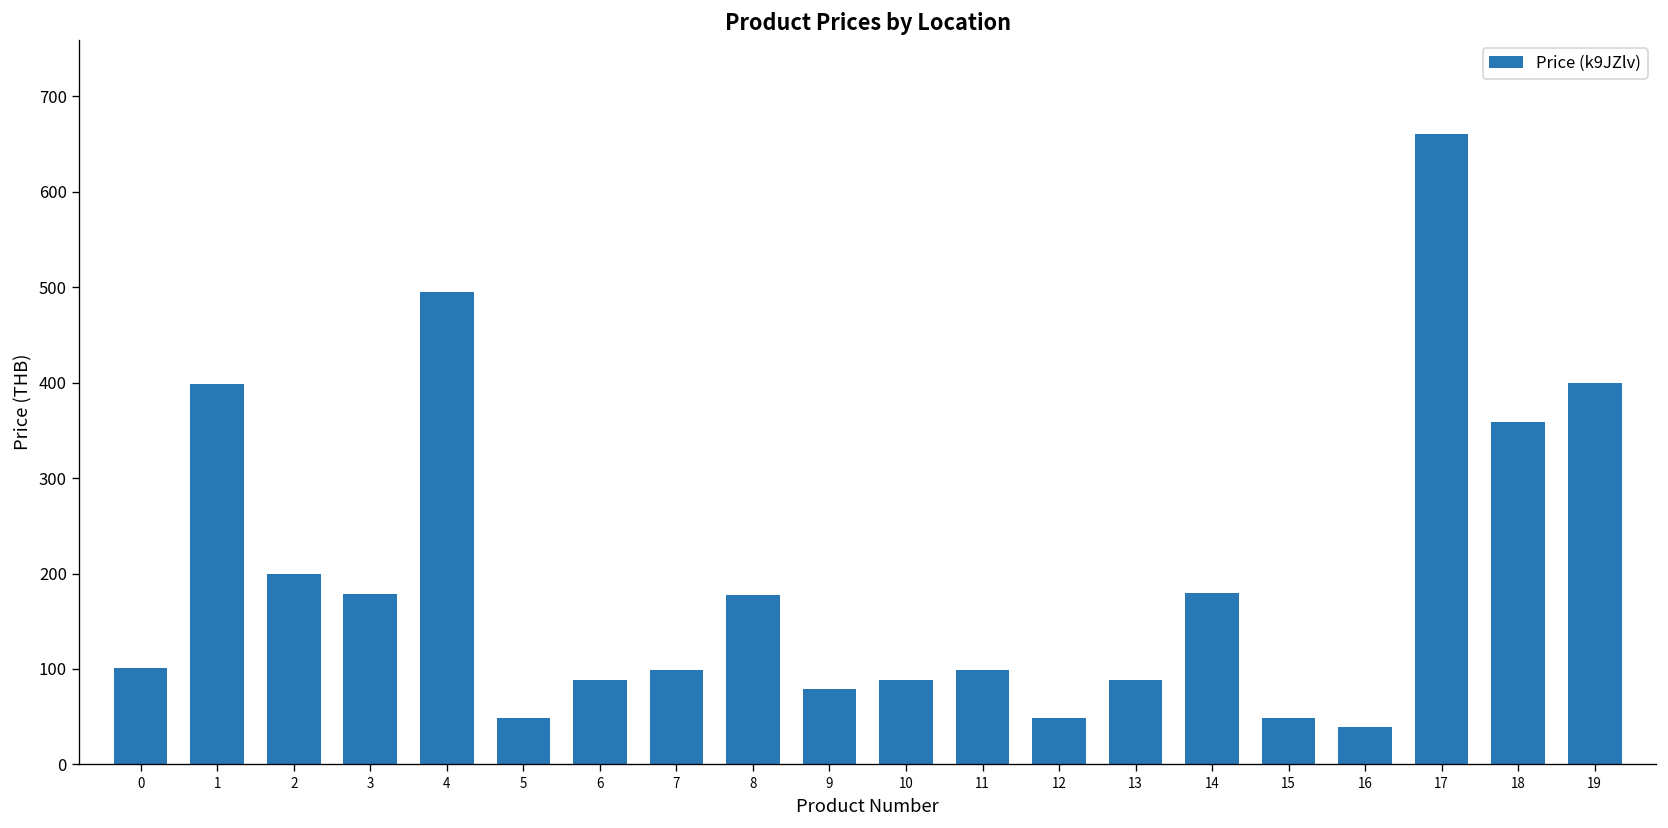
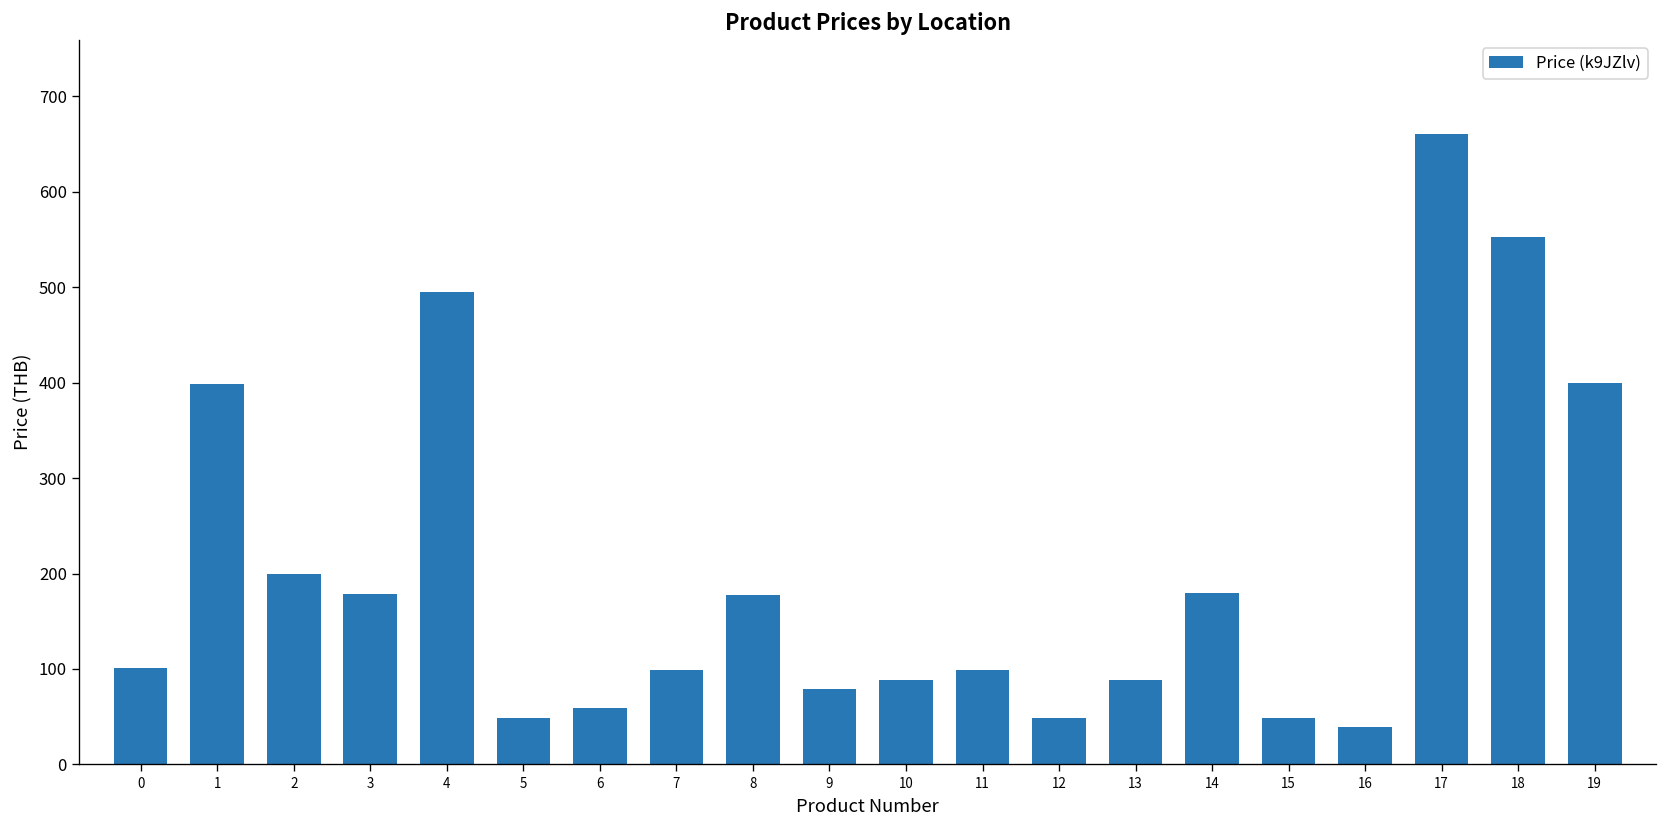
6: 90 -> 60
18: 360 -> 550
